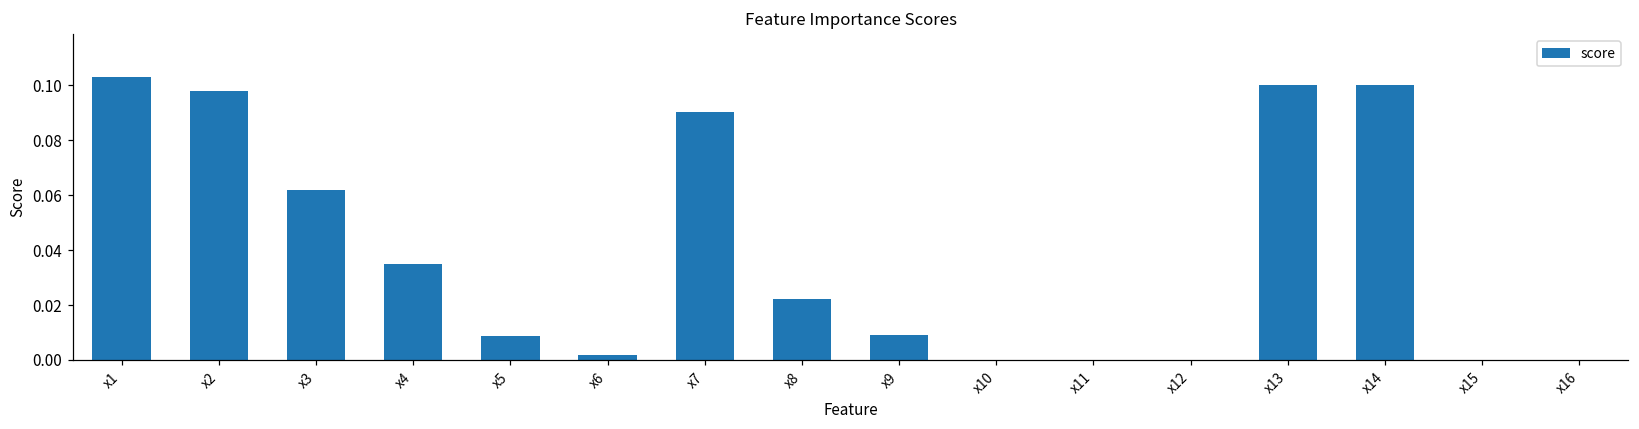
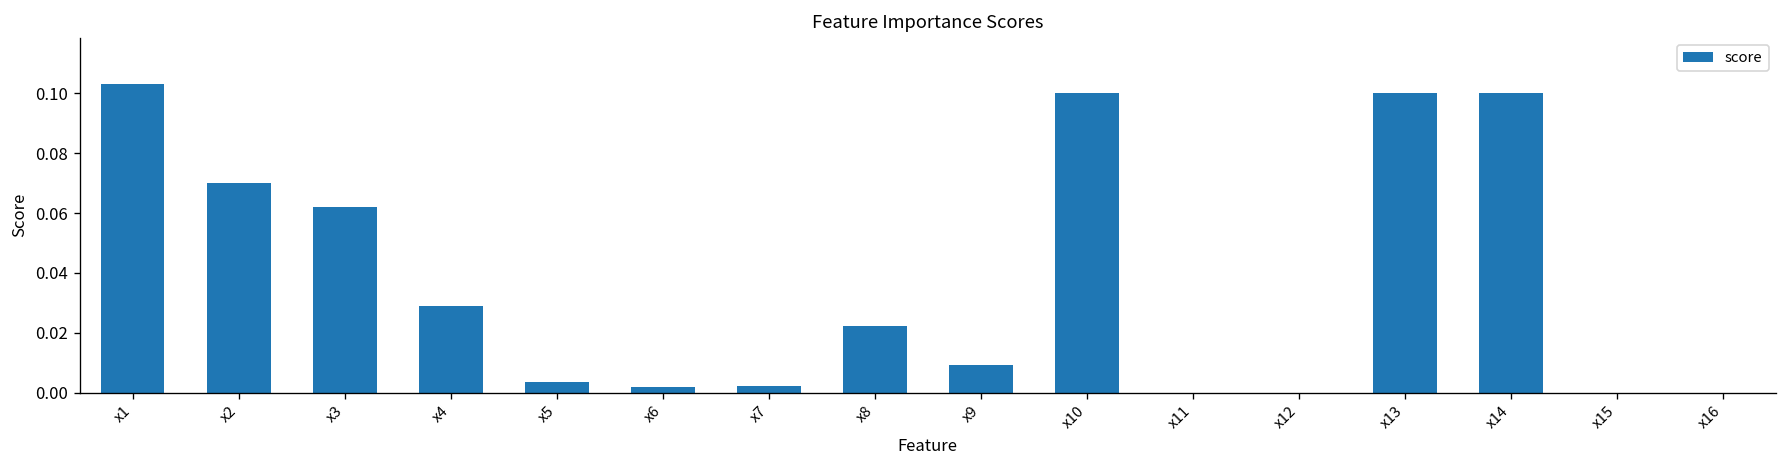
x2: 0.098 -> 0.070
x4: 0.035 -> 0.029
x5: 0.009 -> 0.004
x7: 0.090 -> 0.002
x10: 0.0 -> 0.1
